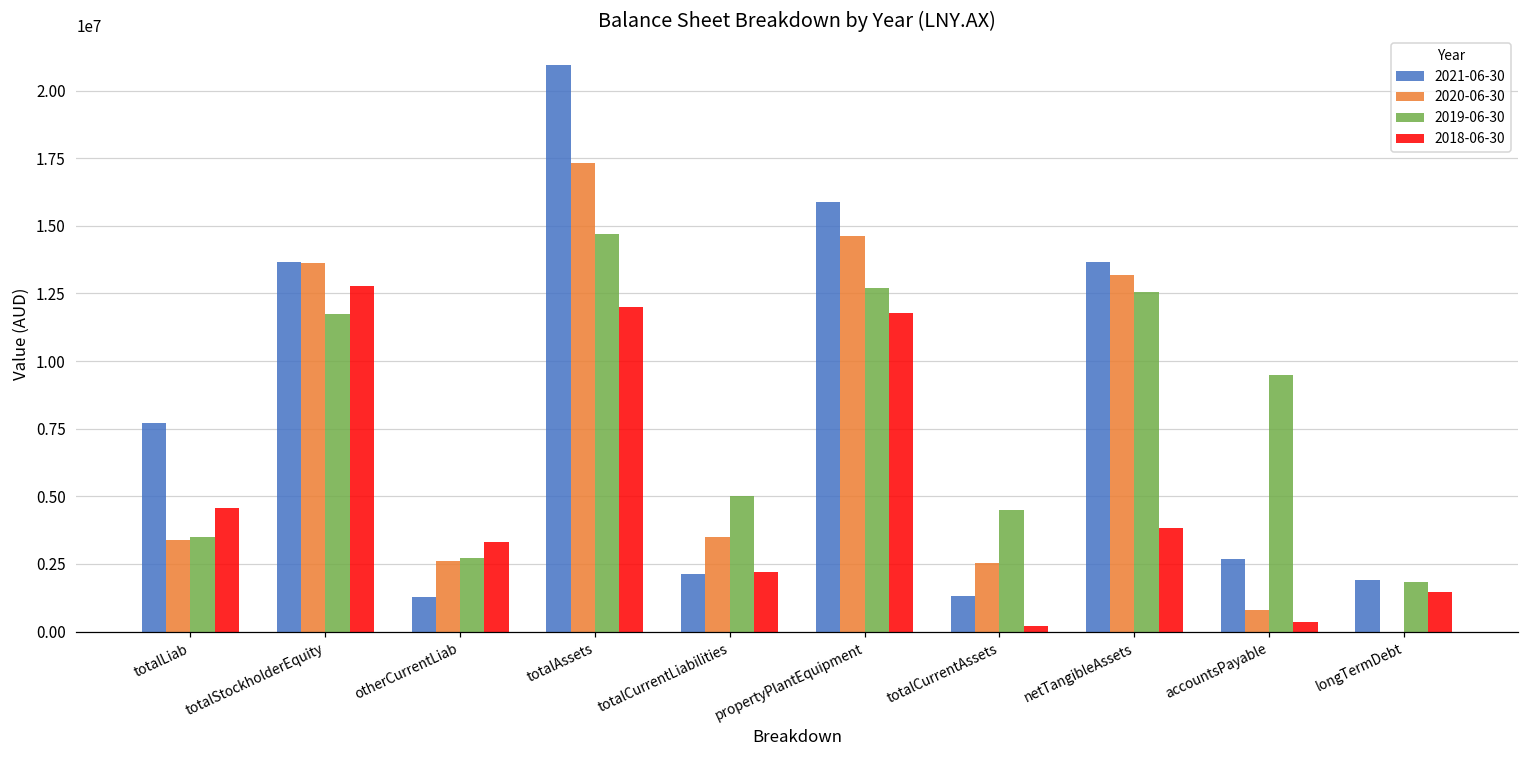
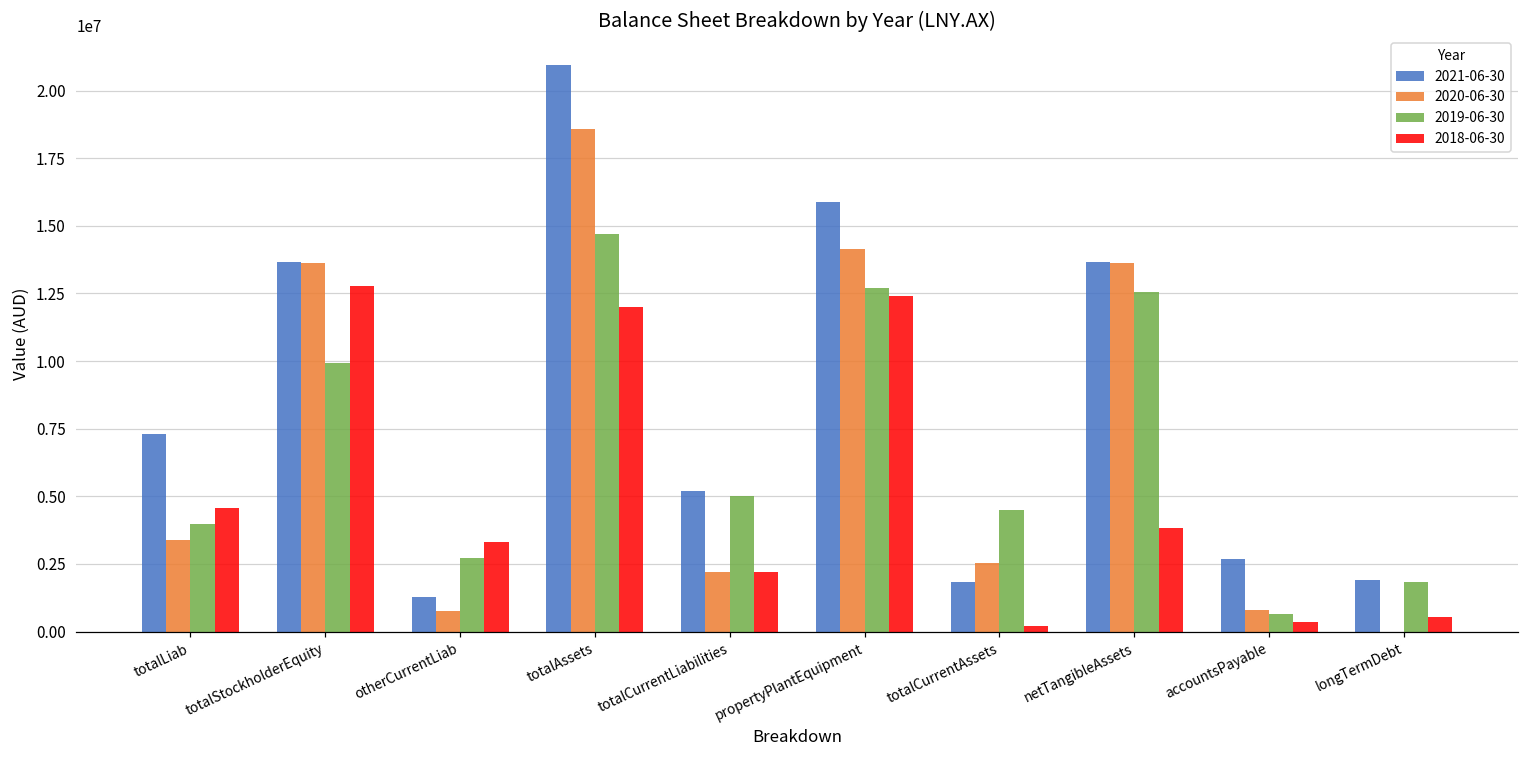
2021-06-30, totalLiab: 7700000 -> 7300000
2019-06-30, totalLiab: 3500000 -> 4000000
2019-06-30, totalStockholderEquity: 11700000 -> 9900000
2020-06-30, otherCurrentLiab: 2600000 -> 700000
2020-06-30, totalAssets: 17300000 -> 18600000
2021-06-30, totalCurrentLiabilities: 2100000 -> 5200000
2020-06-30, totalCurrentLiabilities: 3500000 -> 2200000
2020-06-30, propertyPlantEquipment: 14600000 -> 14100000
2018-06-30, propertyPlantEquipment: 11800000 -> 12400000
2021-06-30, totalCurrentAssets: 1300000 -> 1800000
2020-06-30, netTangibleAssets: 13200000 -> 13600000
2019-06-30, accountsPayable: 9500000 -> 600000
2018-06-30, longTermDebt: 1500000 -> 600000
